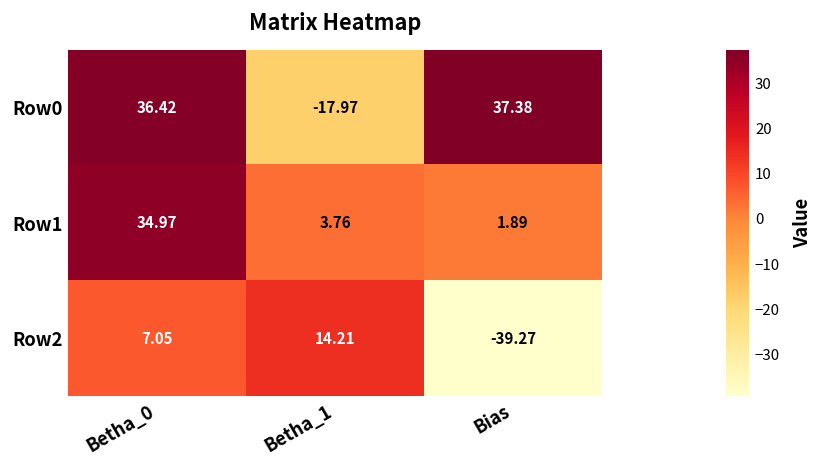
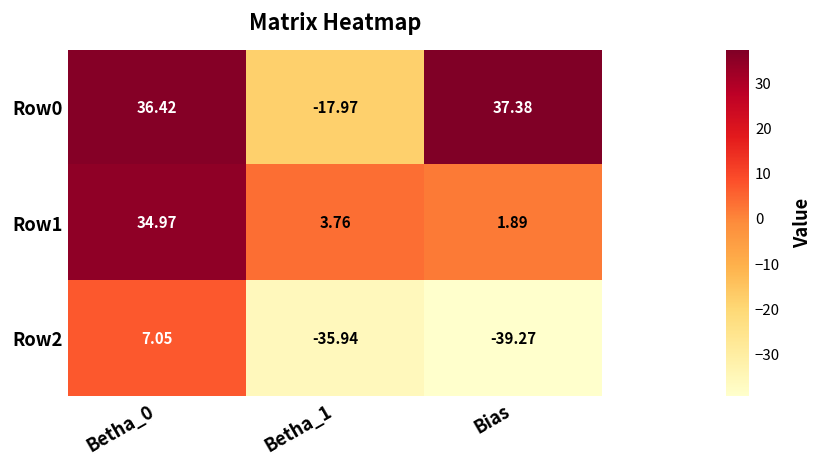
Row2, Betha_1: 14.21 -> -35.94
